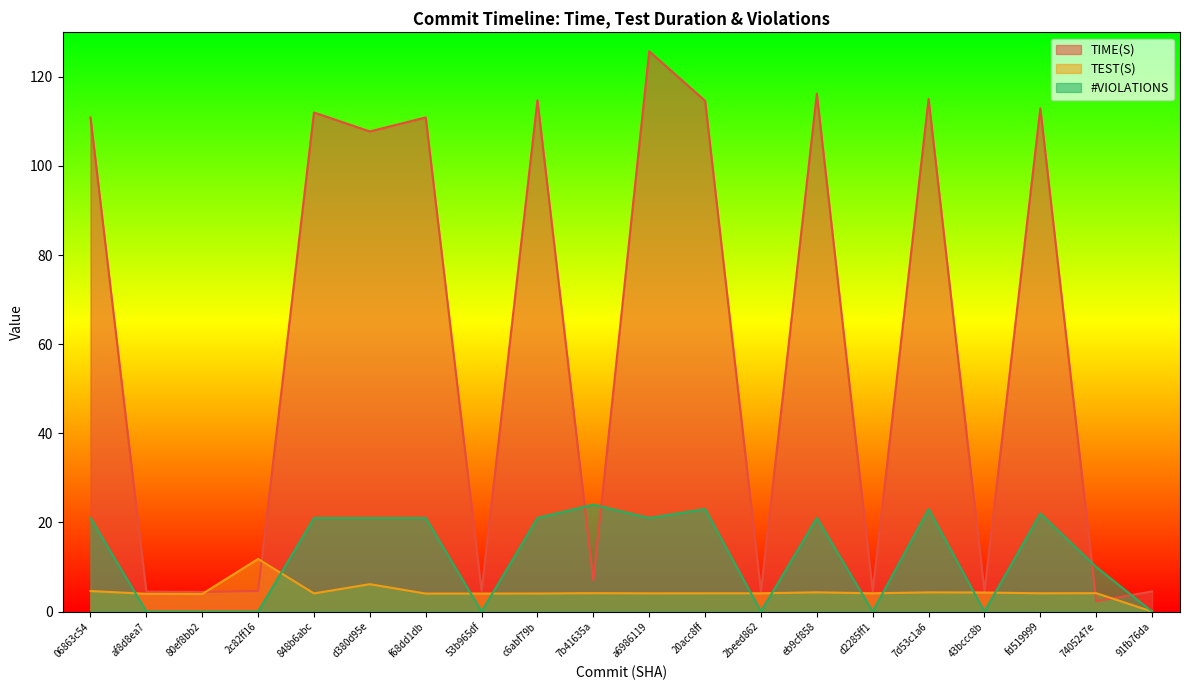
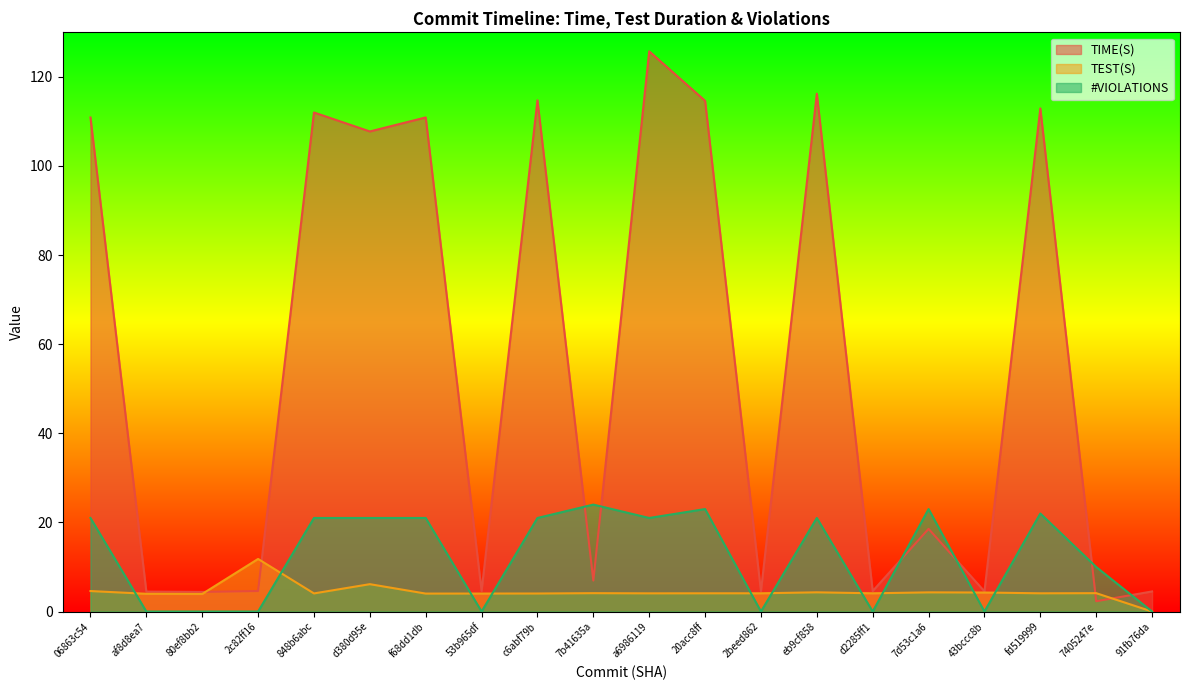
TIME(S), 7d53c1a6: 115 -> 19
